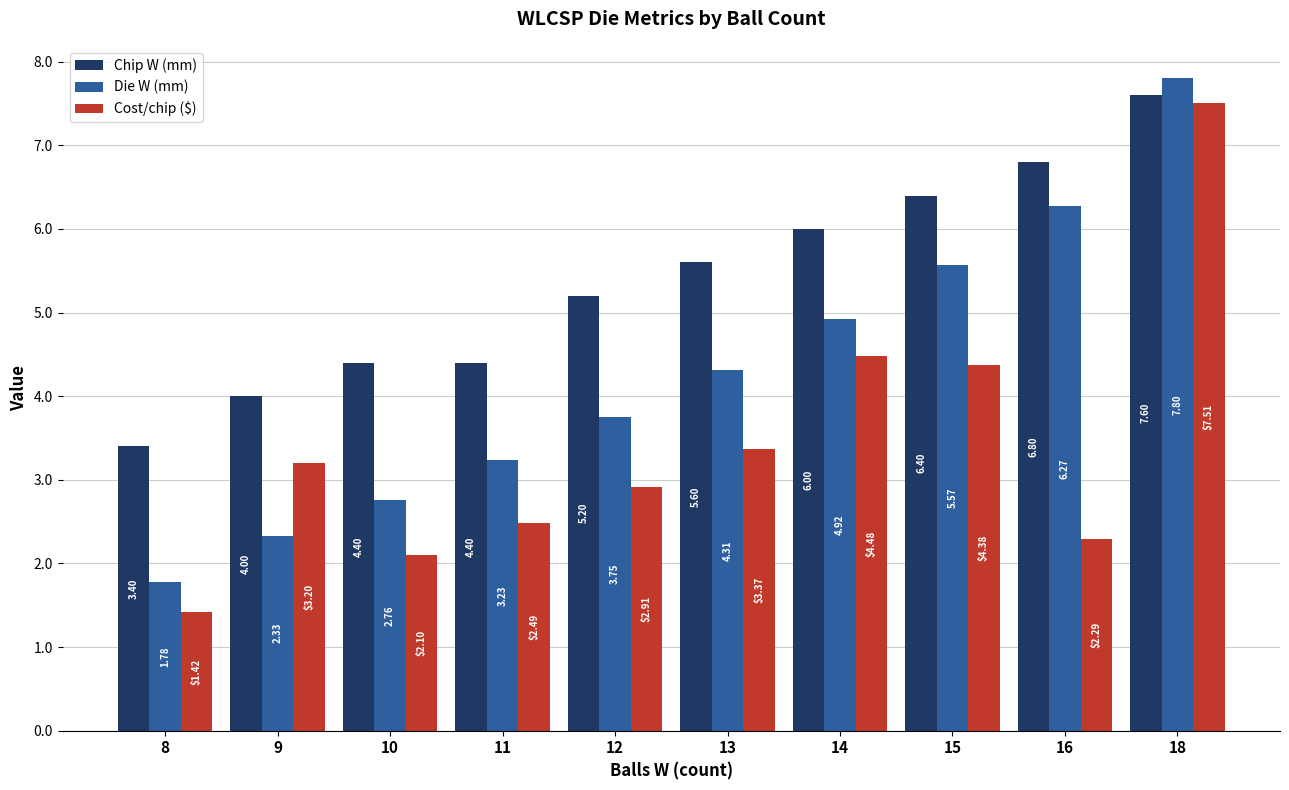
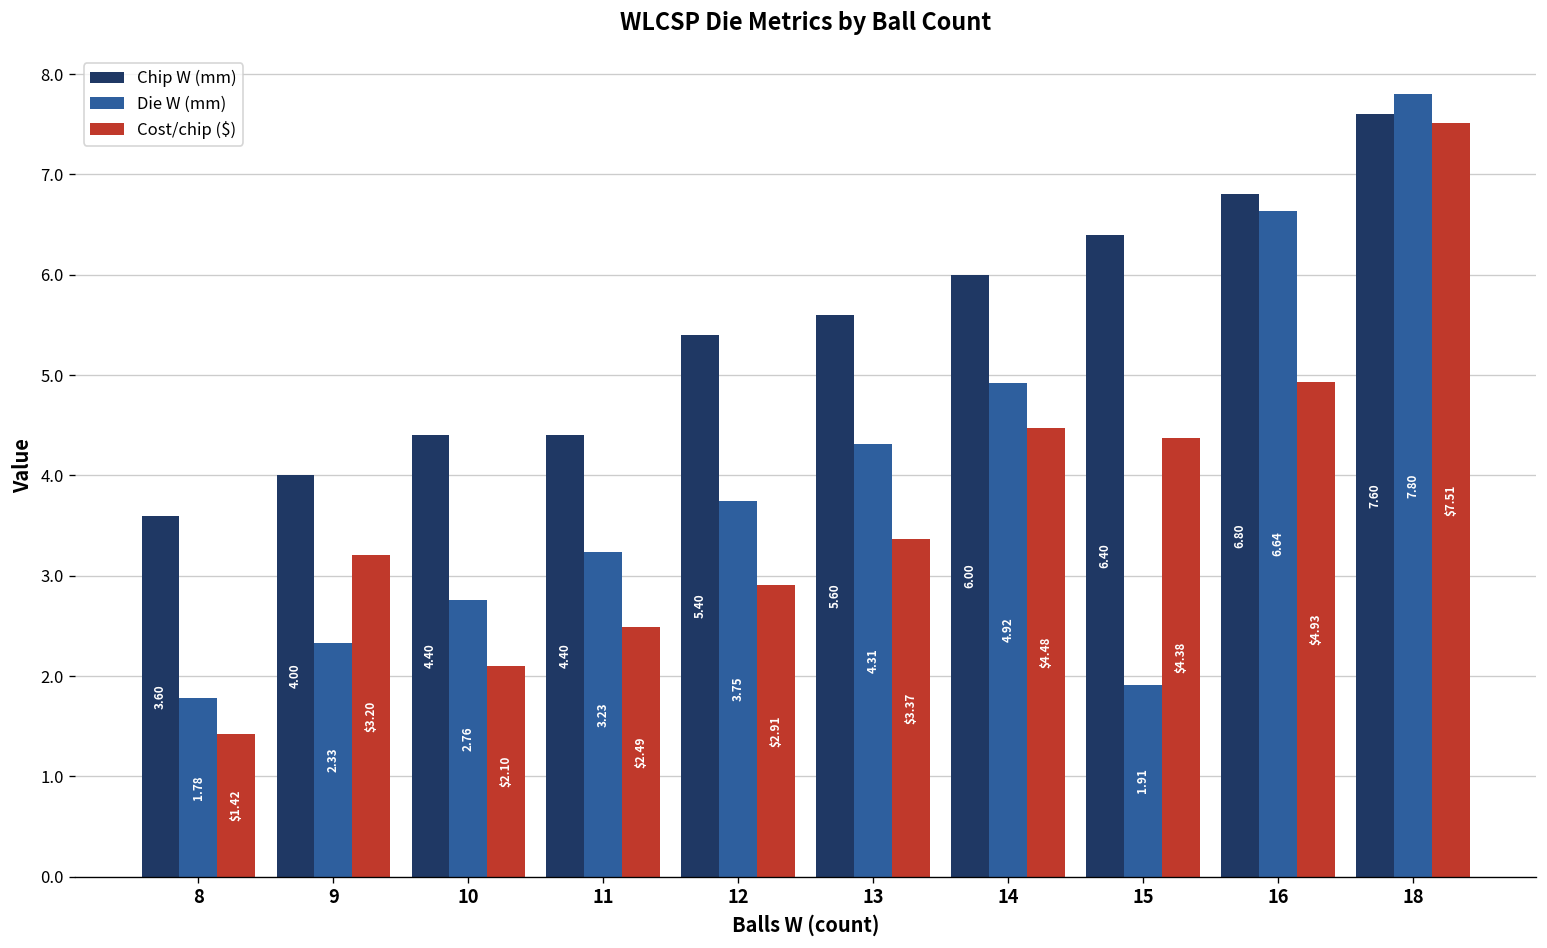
Chip W (mm), 8: 3.40 -> 3.60
Chip W (mm), 12: 5.20 -> 5.40
Die W (mm), 15: 5.57 -> 1.91
Die W (mm), 16: 6.27 -> 6.64
Cost/chip ($), 16: $2.29 -> $4.93
